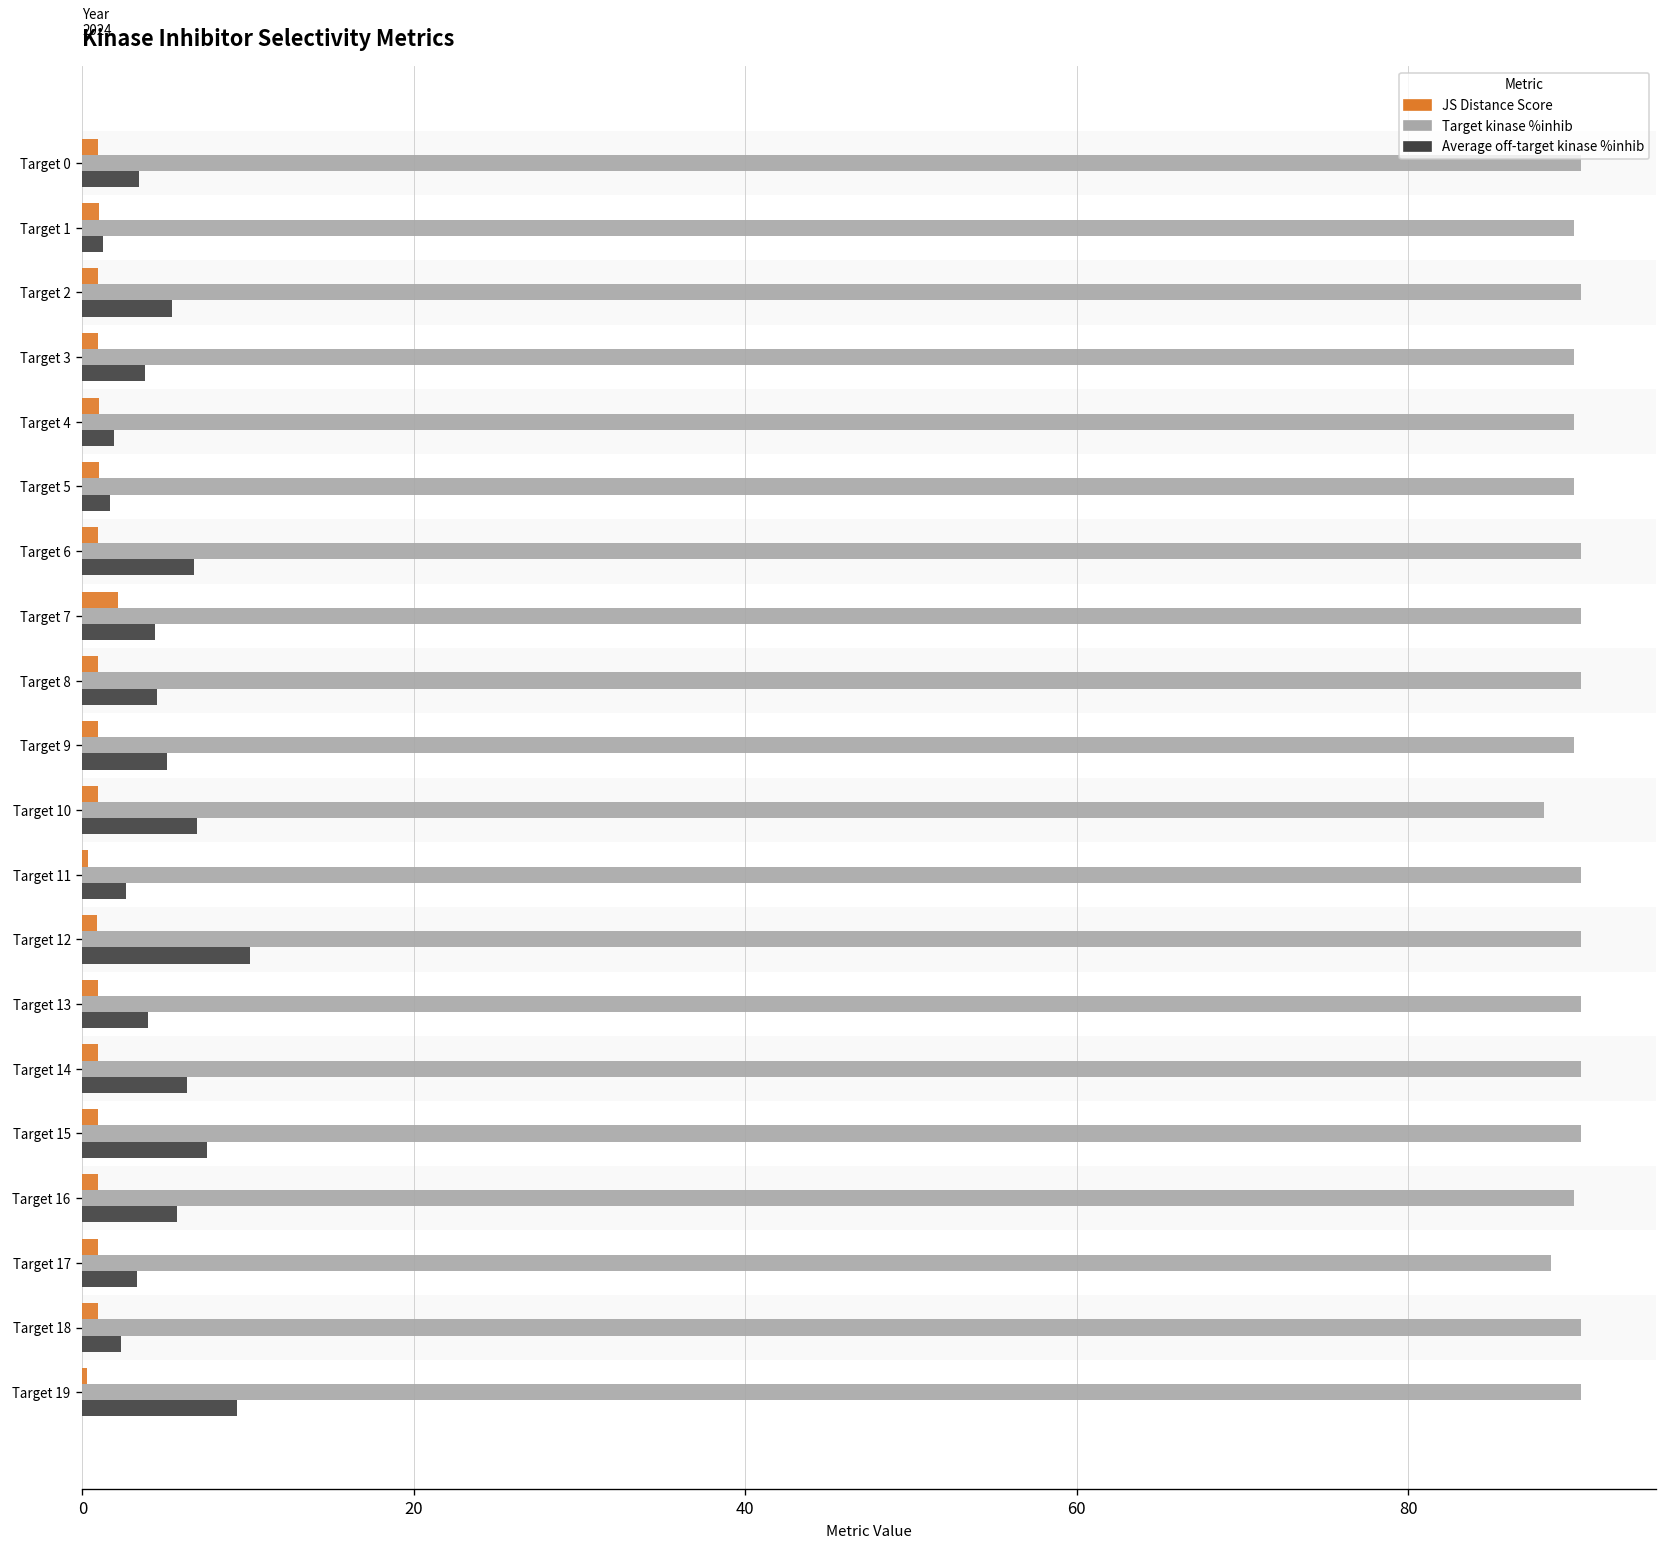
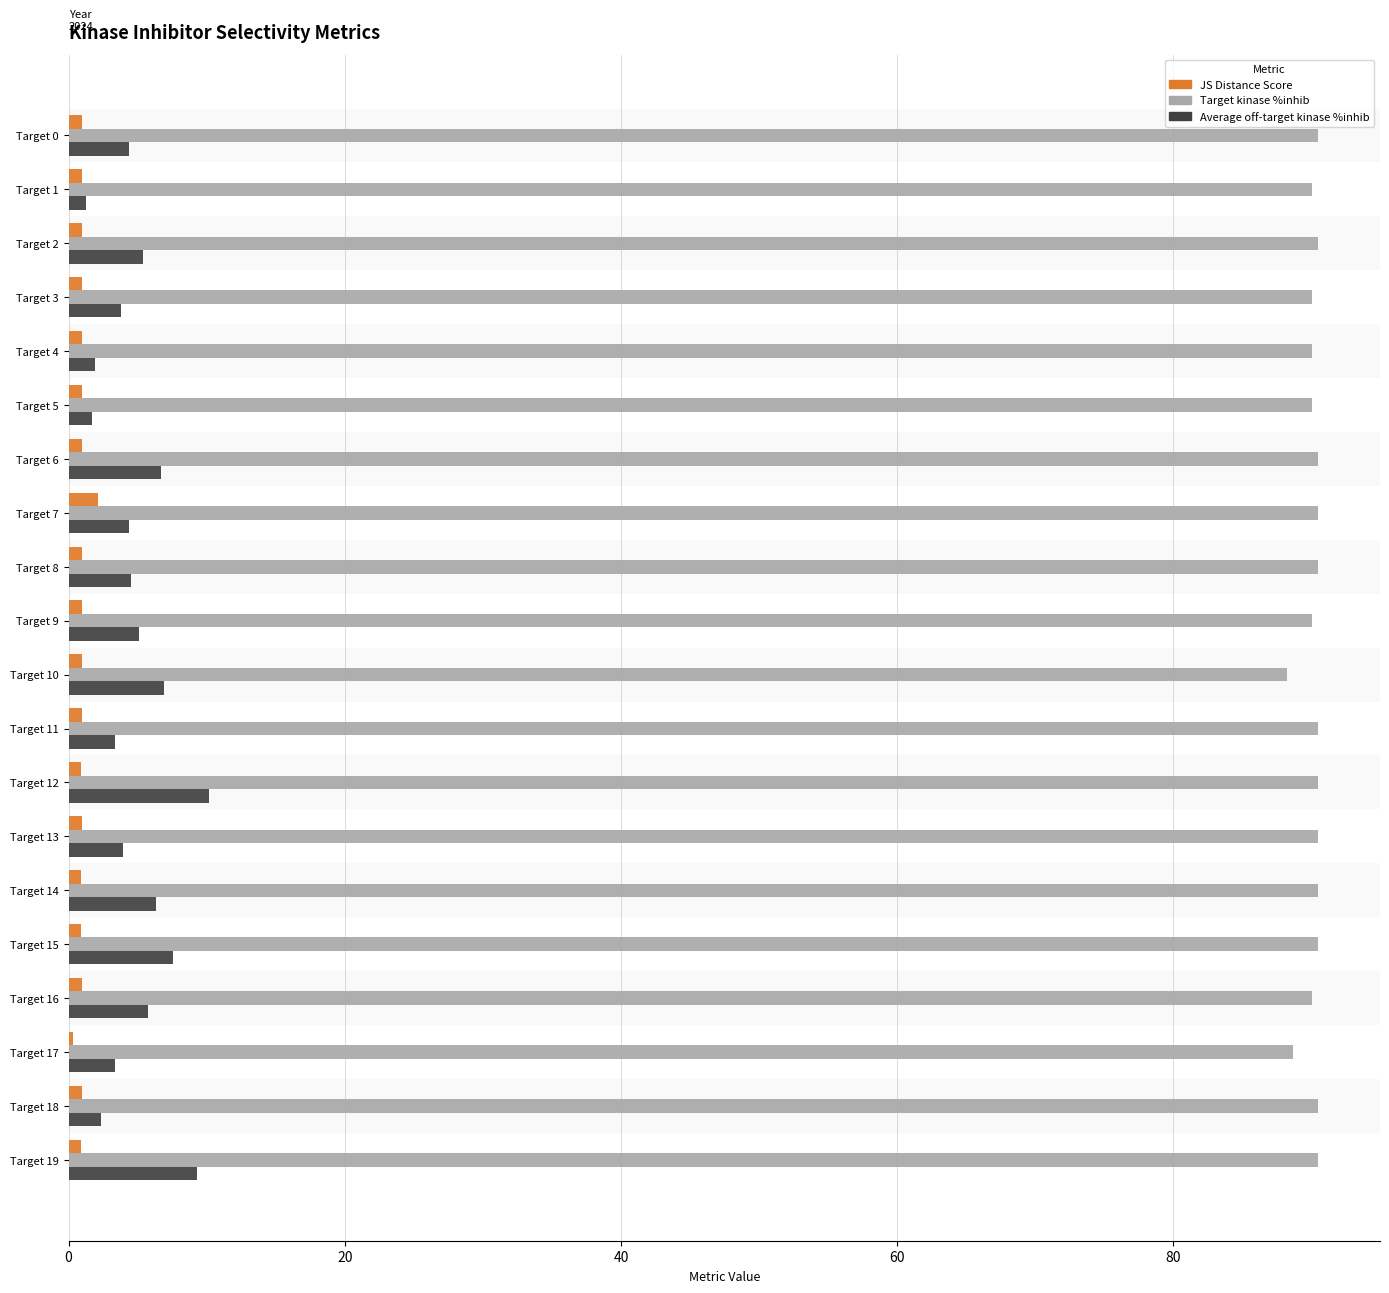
Average off-target kinase %inhib, Target 0: 3.4 -> 4.3
JS Distance Score, Target 11: 0.4 -> 1.0
Average off-target kinase %inhib, Target 11: 2.6 -> 3.3
JS Distance Score, Target 17: 1.0 -> 0.3
JS Distance Score, Target 19: 0.3 -> 0.9
